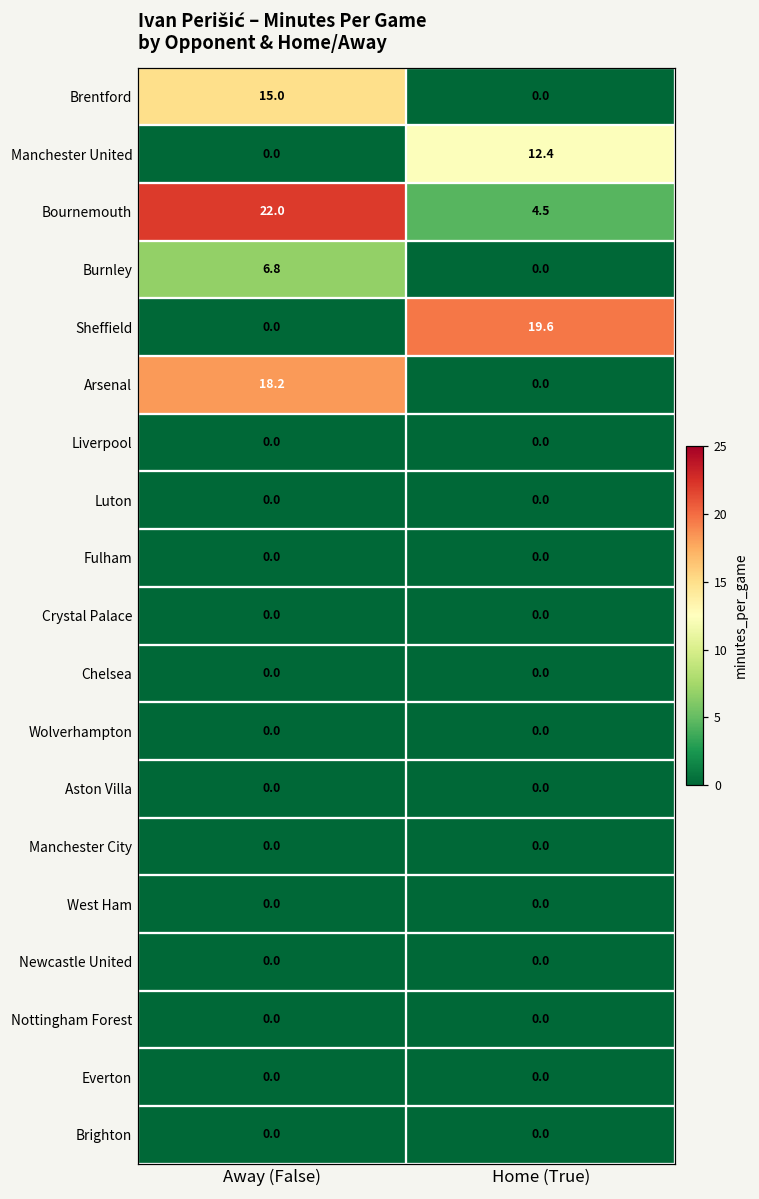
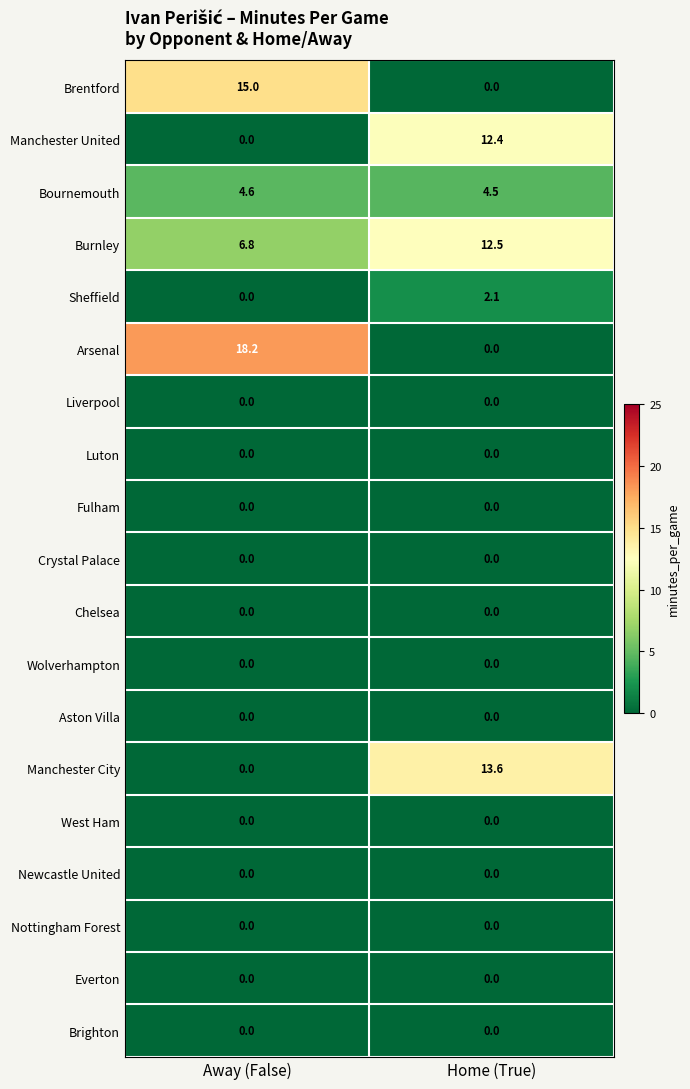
Bournemouth, Away (False): 22.0 -> 4.6
Burnley, Home (True): 0.0 -> 12.5
Sheffield, Home (True): 19.6 -> 2.1
Manchester City, Home (True): 0.0 -> 13.6
